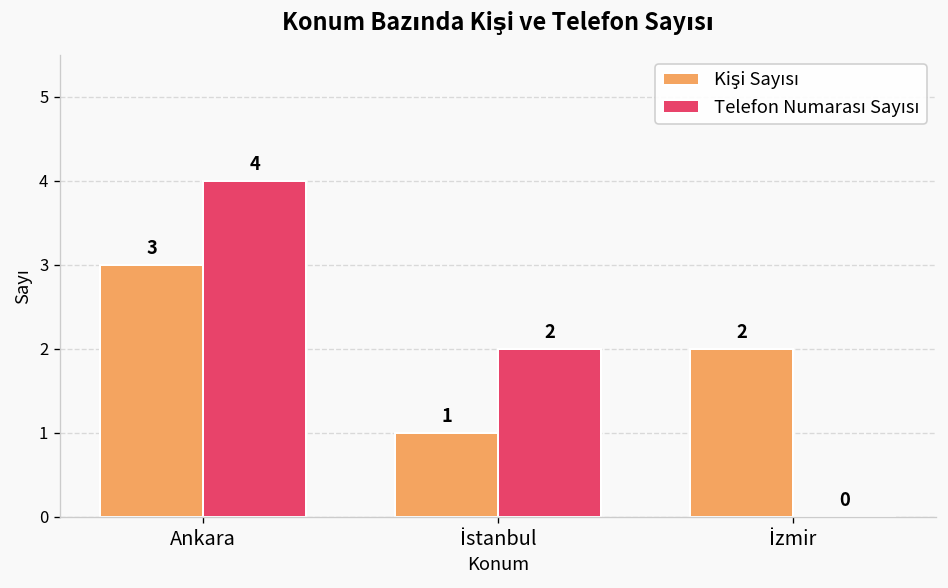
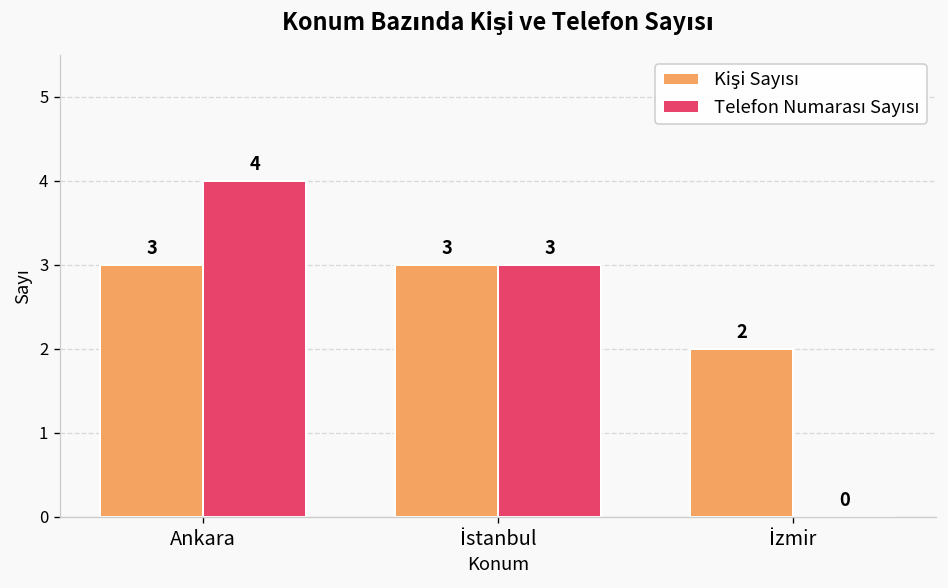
Kişi Sayısı, İstanbul: 1 -> 3
Telefon Numarası Sayısı, İstanbul: 2 -> 3
